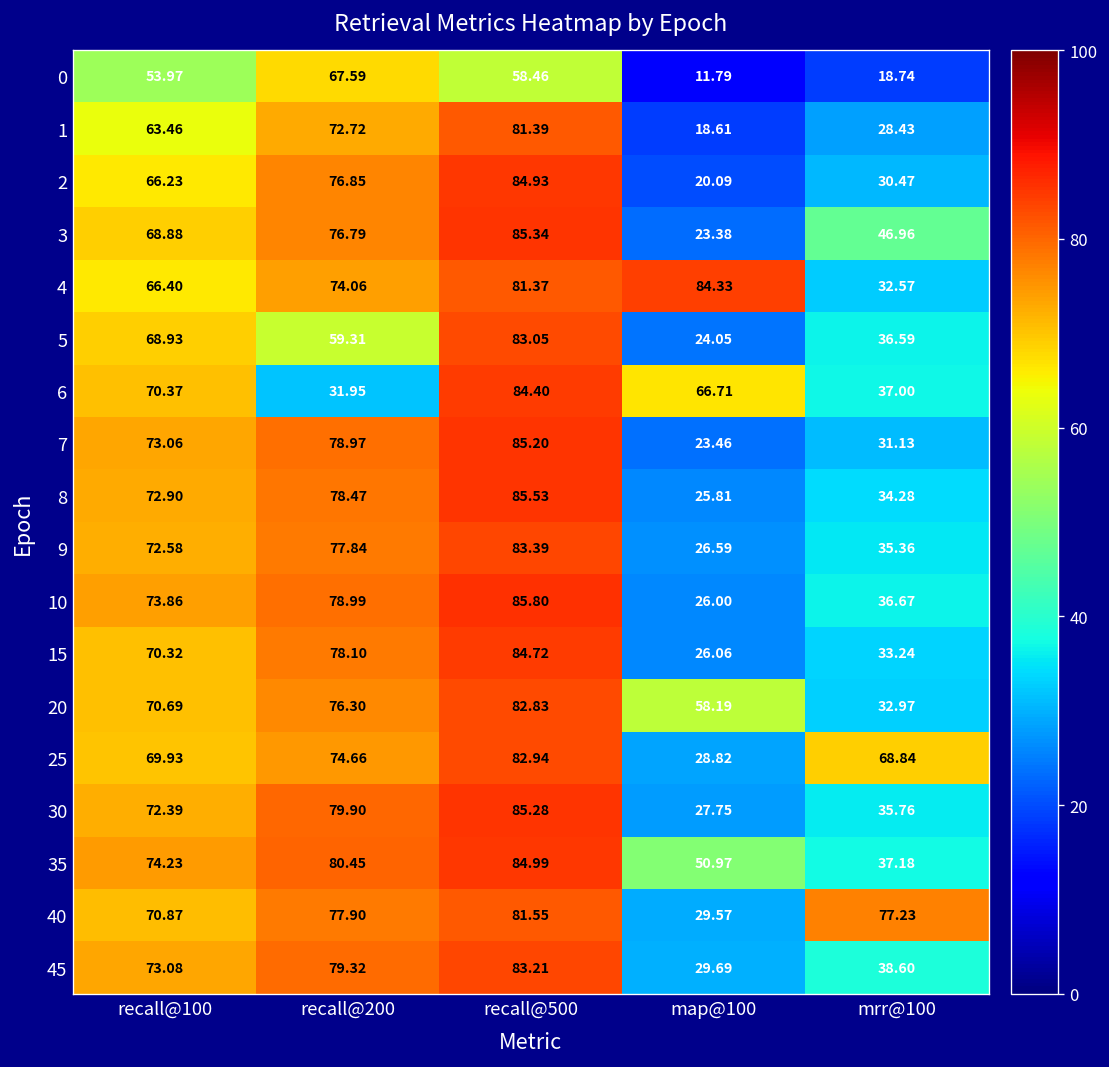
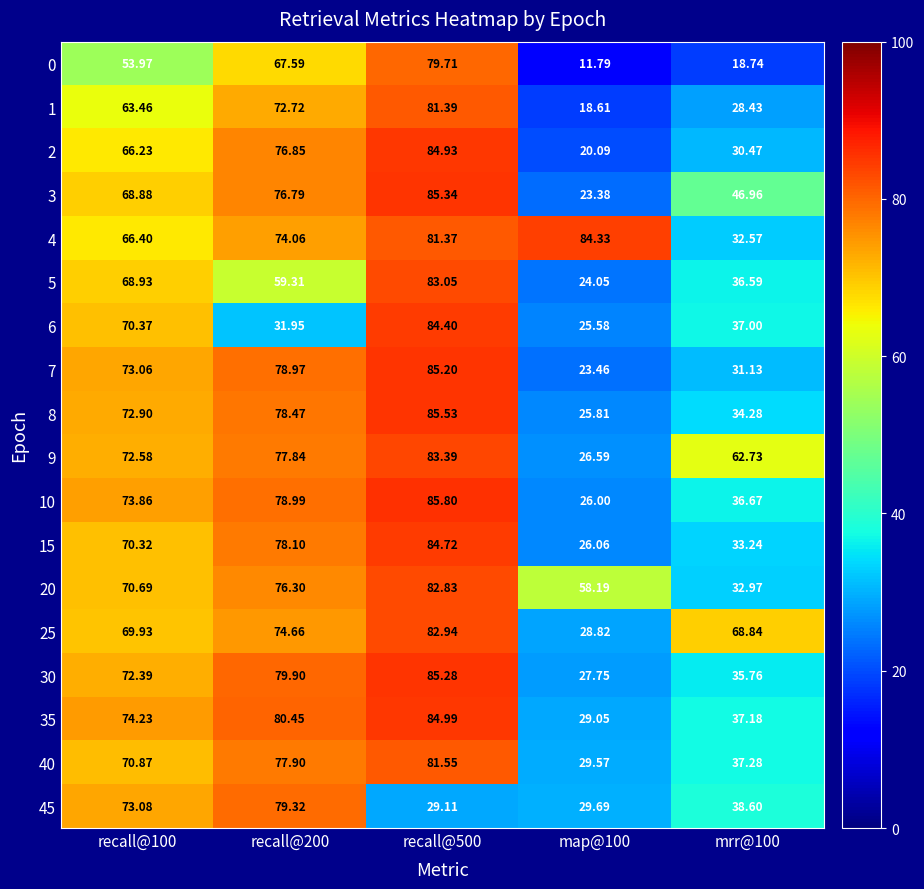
0, recall@500: 58.46 -> 79.71
6, map@100: 66.71 -> 25.58
9, mrr@100: 35.36 -> 62.73
35, map@100: 50.97 -> 29.05
40, mrr@100: 77.23 -> 37.28
45, recall@500: 83.21 -> 29.11
